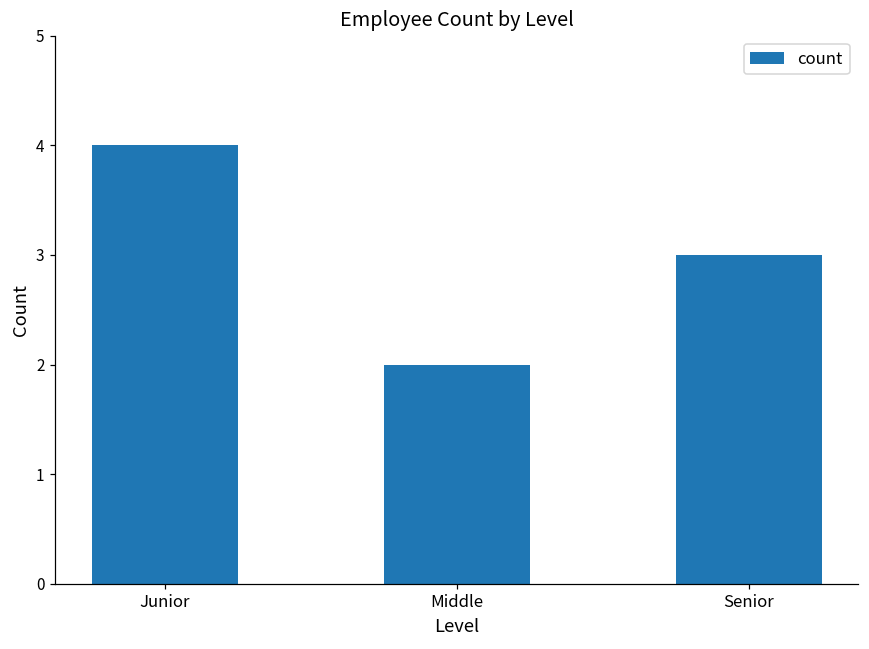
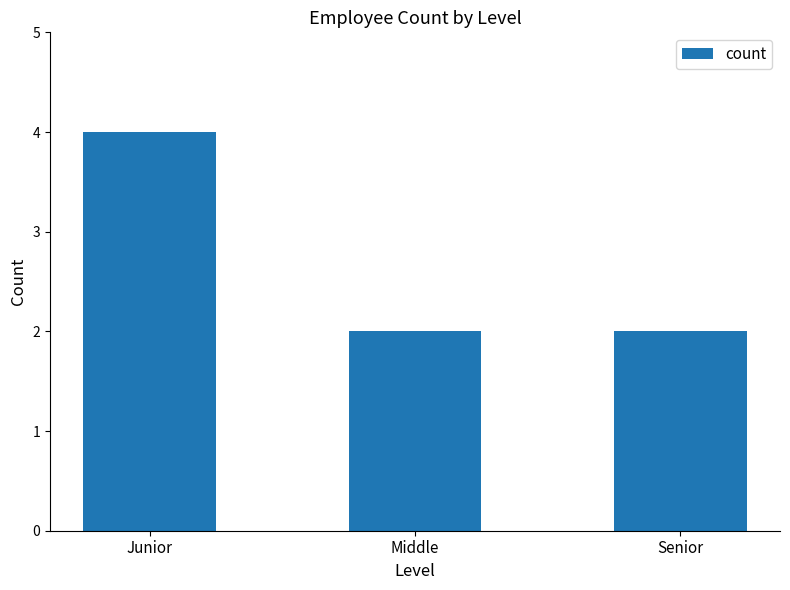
Senior: 3 -> 2
